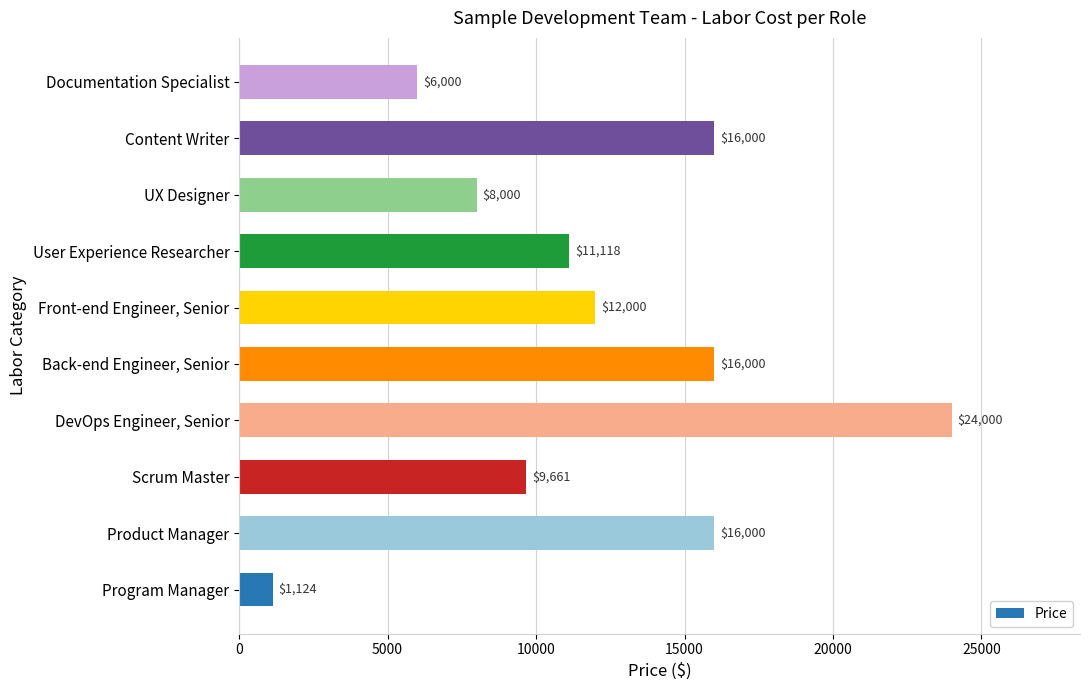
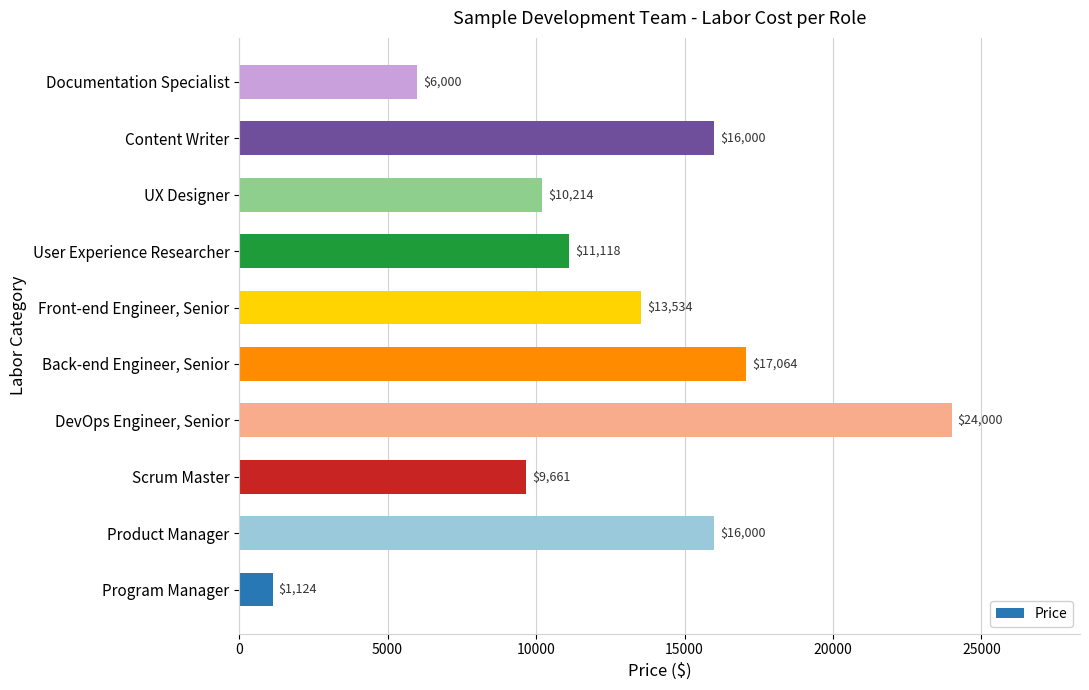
UX Designer: $8,000 -> $10,214
Front-end Engineer, Senior: $12,000 -> $13,534
Back-end Engineer, Senior: $16,000 -> $17,064
